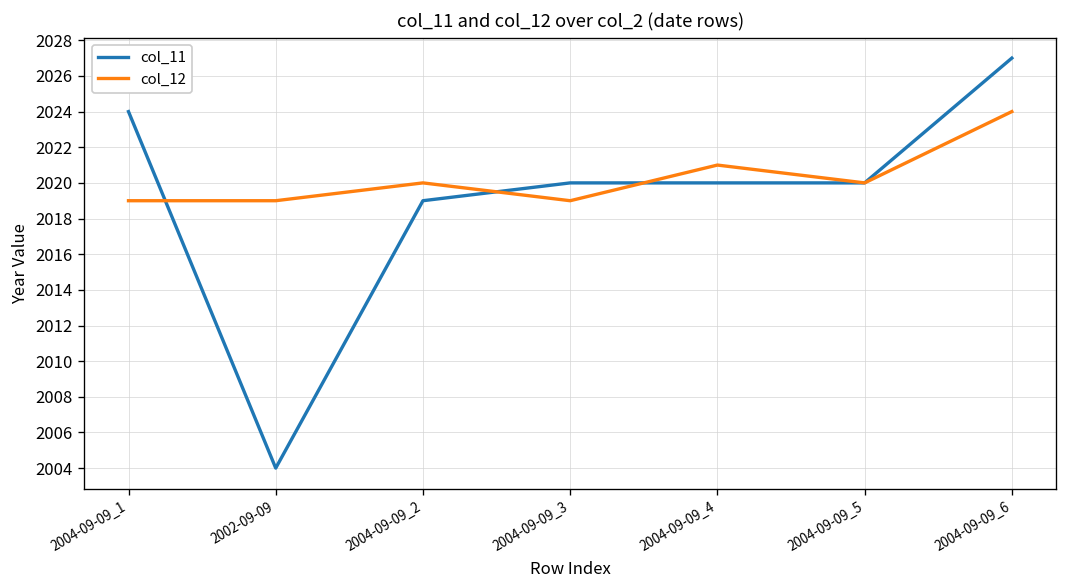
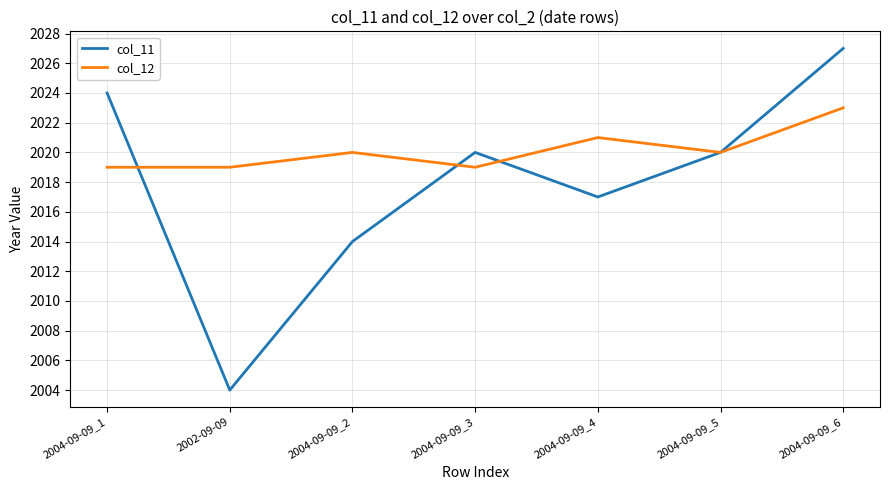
col_11, 2004-09-09_2: 2019 -> 2014
col_11, 2004-09-09_4: 2020 -> 2017
col_12, 2004-09-09_6: 2024 -> 2023
